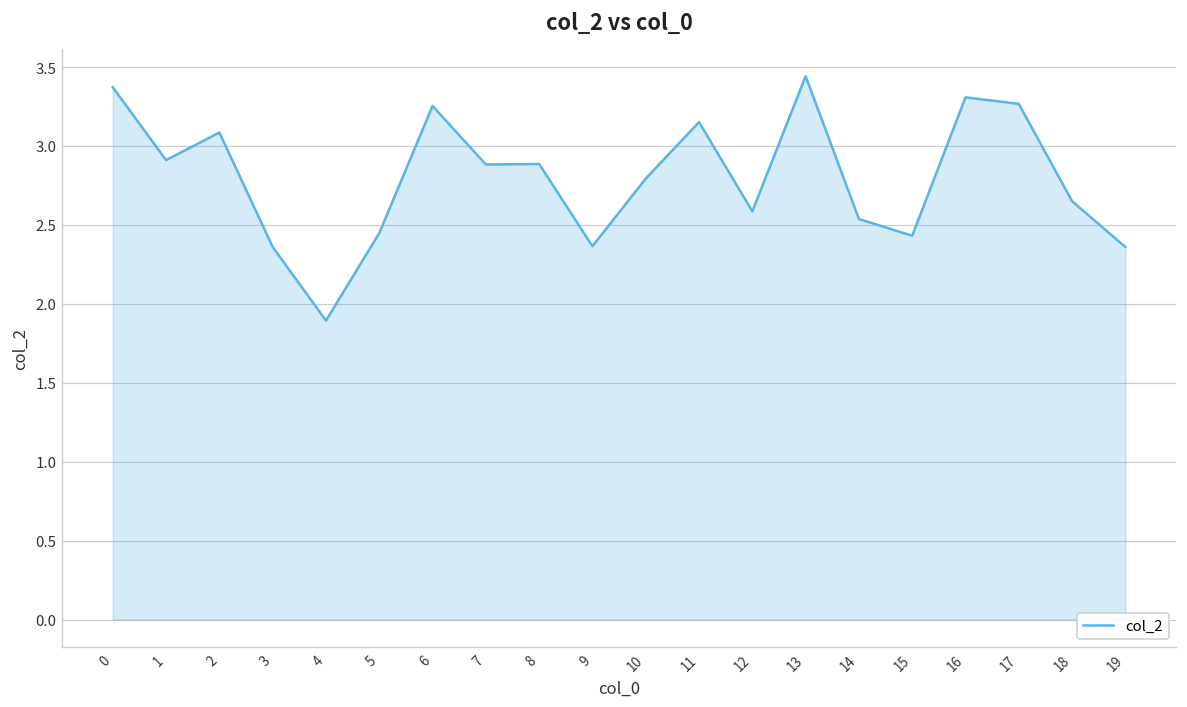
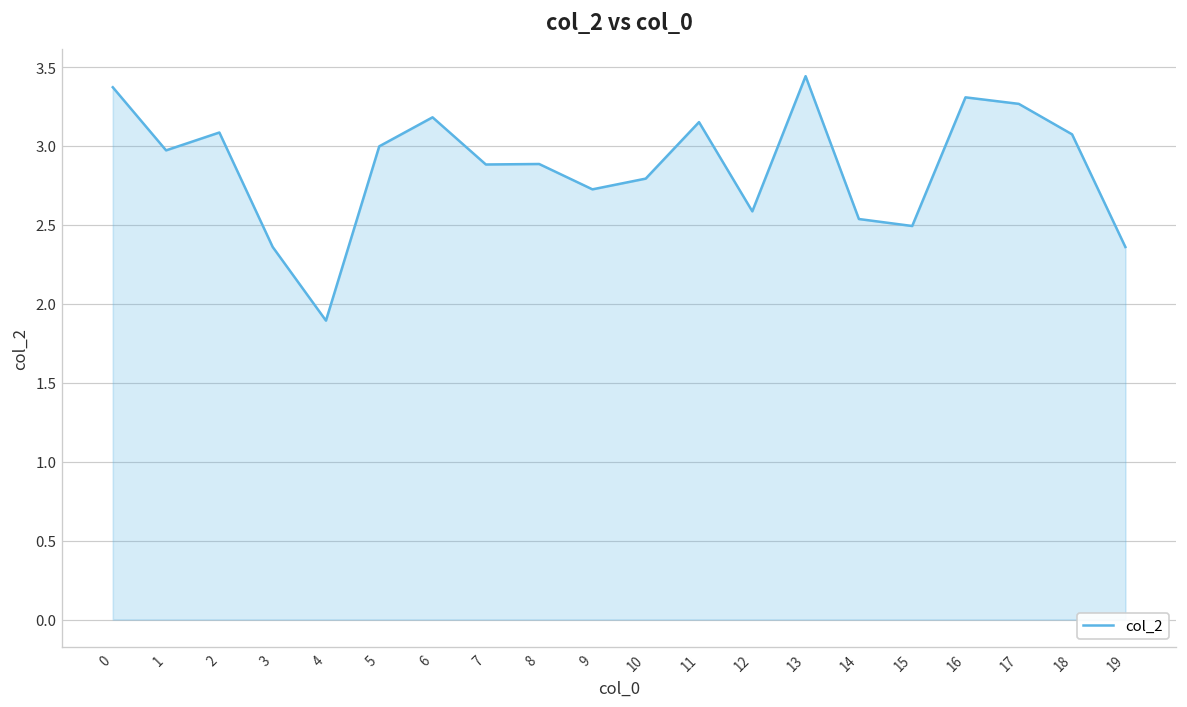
1: 2.91 -> 2.97
5: 2.45 -> 3.00
6: 3.25 -> 3.18
9: 2.36 -> 2.73
15: 2.43 -> 2.49
18: 2.65 -> 3.07
